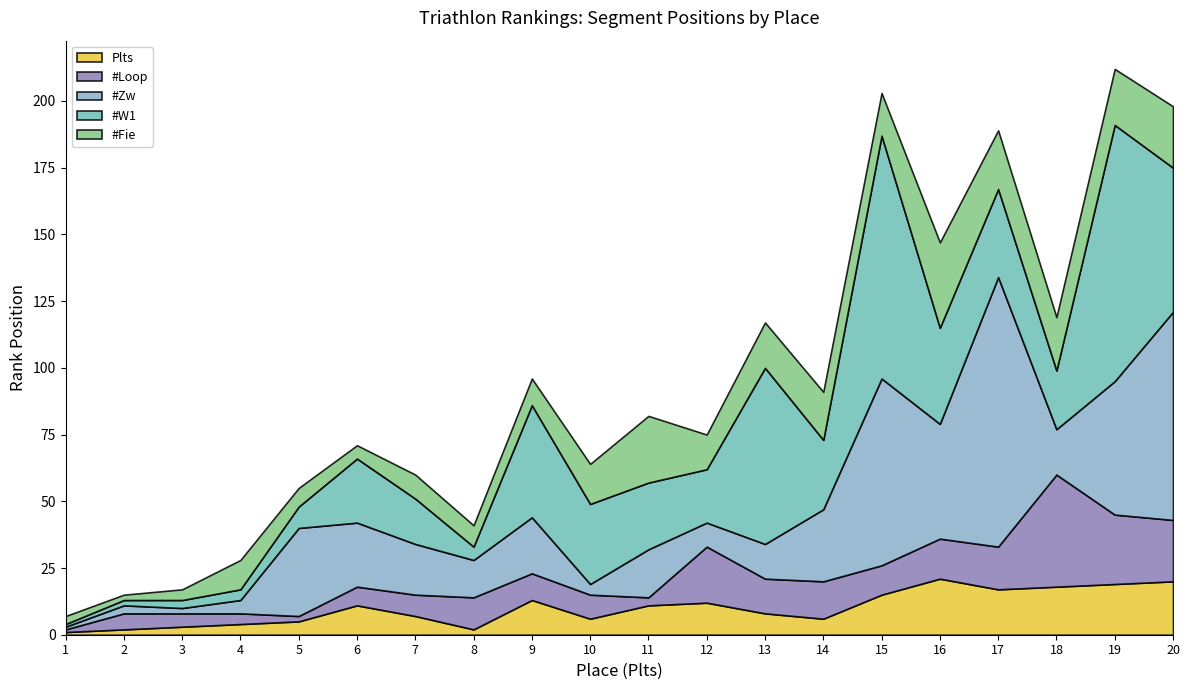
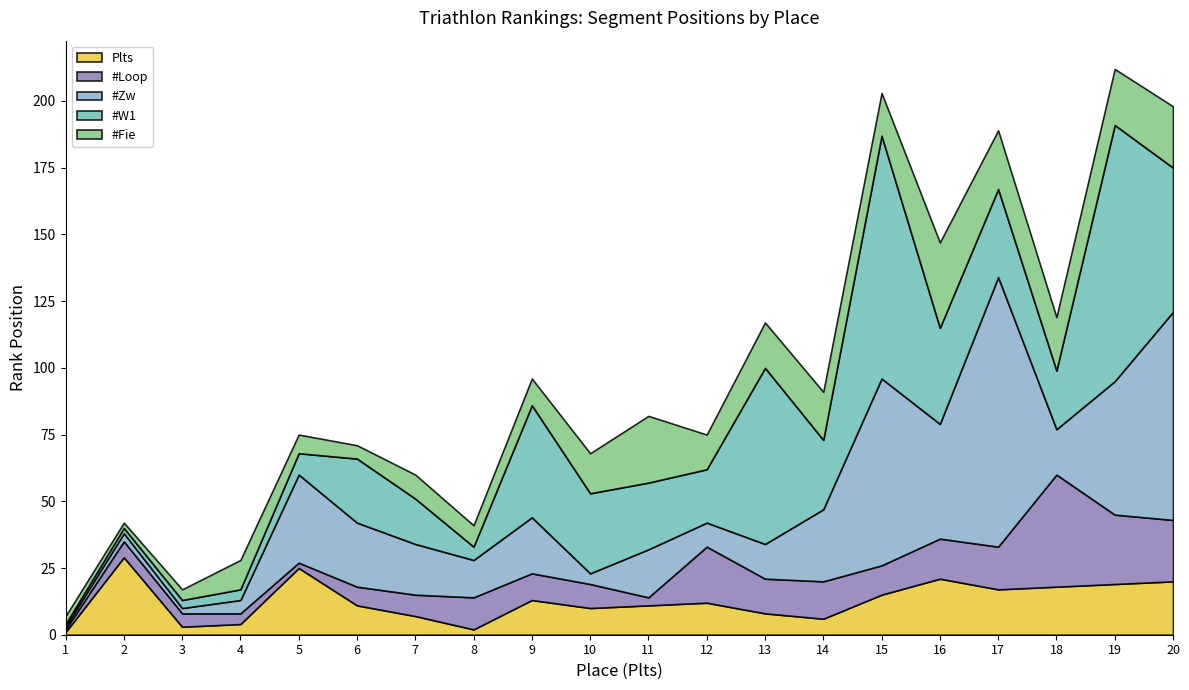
Plts, 2: 2 -> 29
Plts, 5: 5 -> 25
Plts, 10: 6 -> 10
